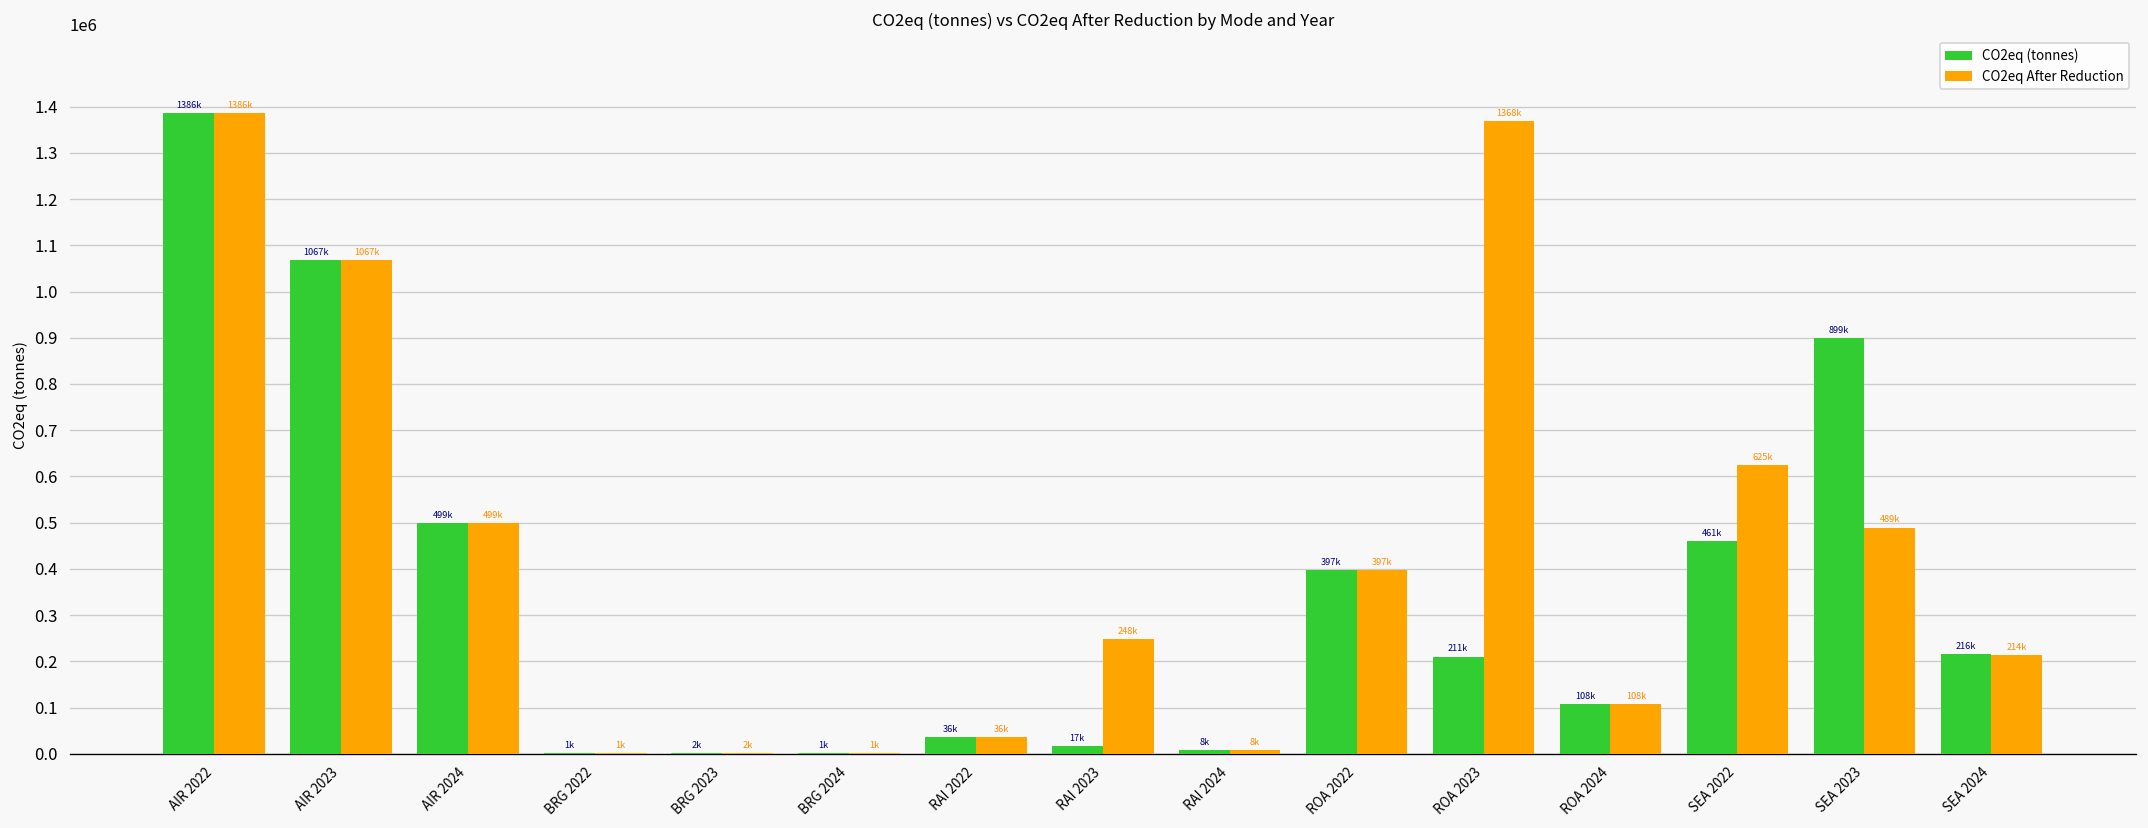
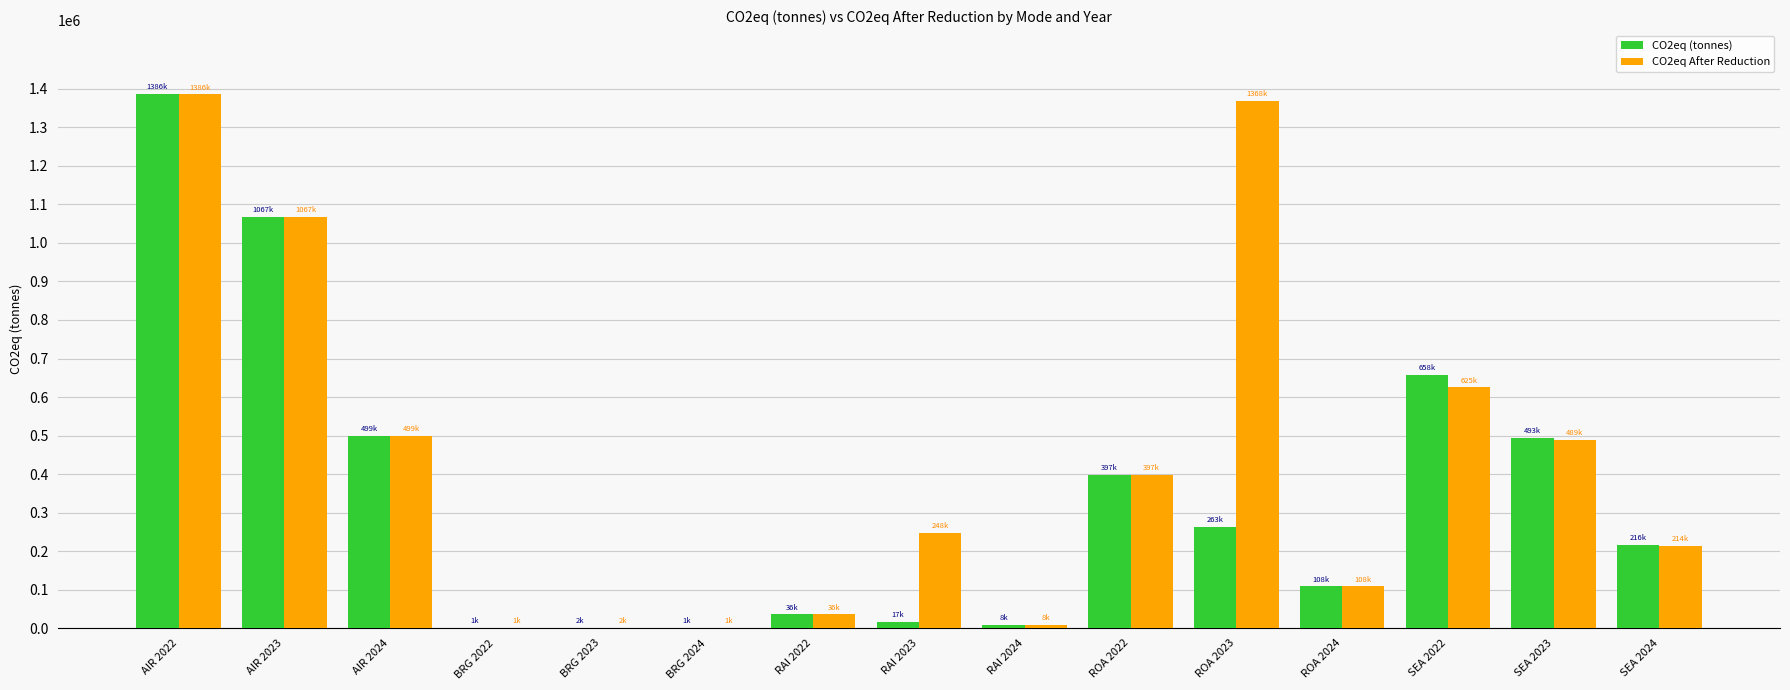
CO2eq (tonnes), ROA 2023: 211k -> 263k
CO2eq (tonnes), SEA 2022: 461k -> 658k
CO2eq (tonnes), SEA 2023: 899k -> 493k
